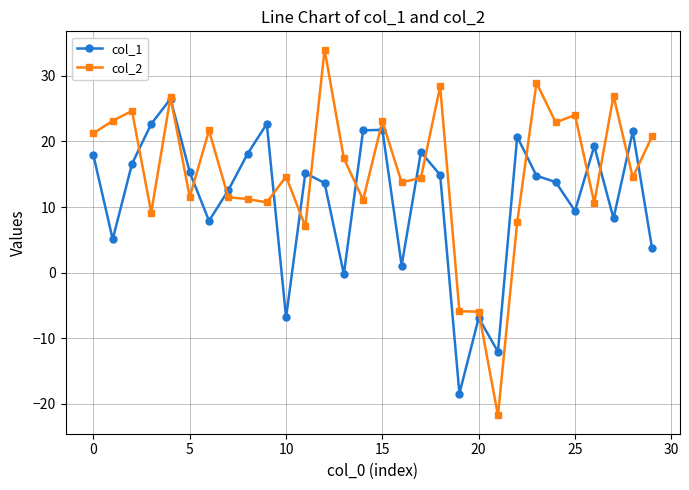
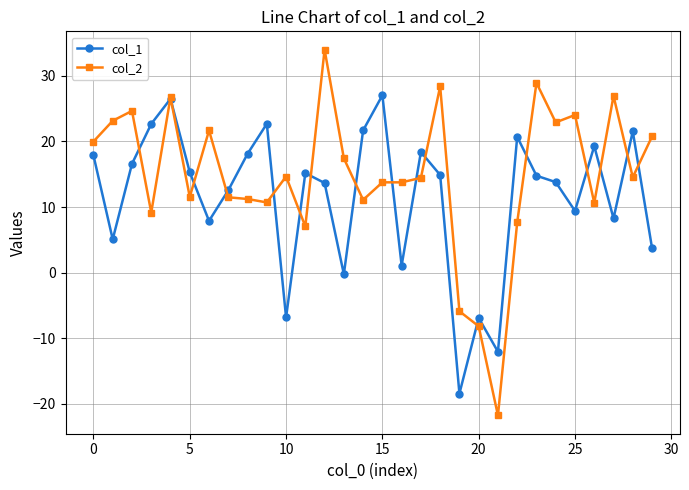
col_2, 0: 21 -> 20
col_1, 15: 22 -> 27
col_2, 15: 23 -> 14
col_2, 20: -6 -> -8
